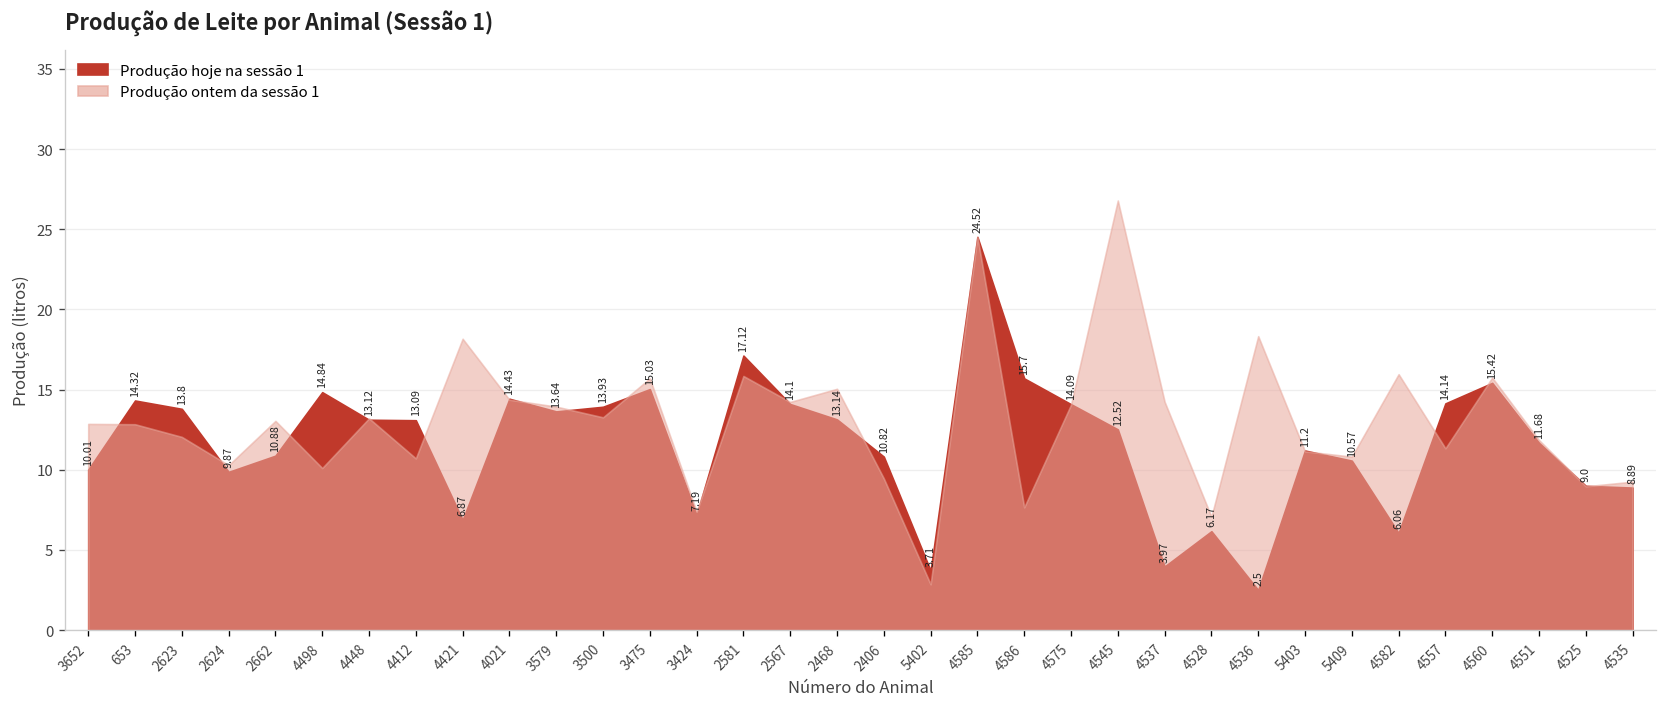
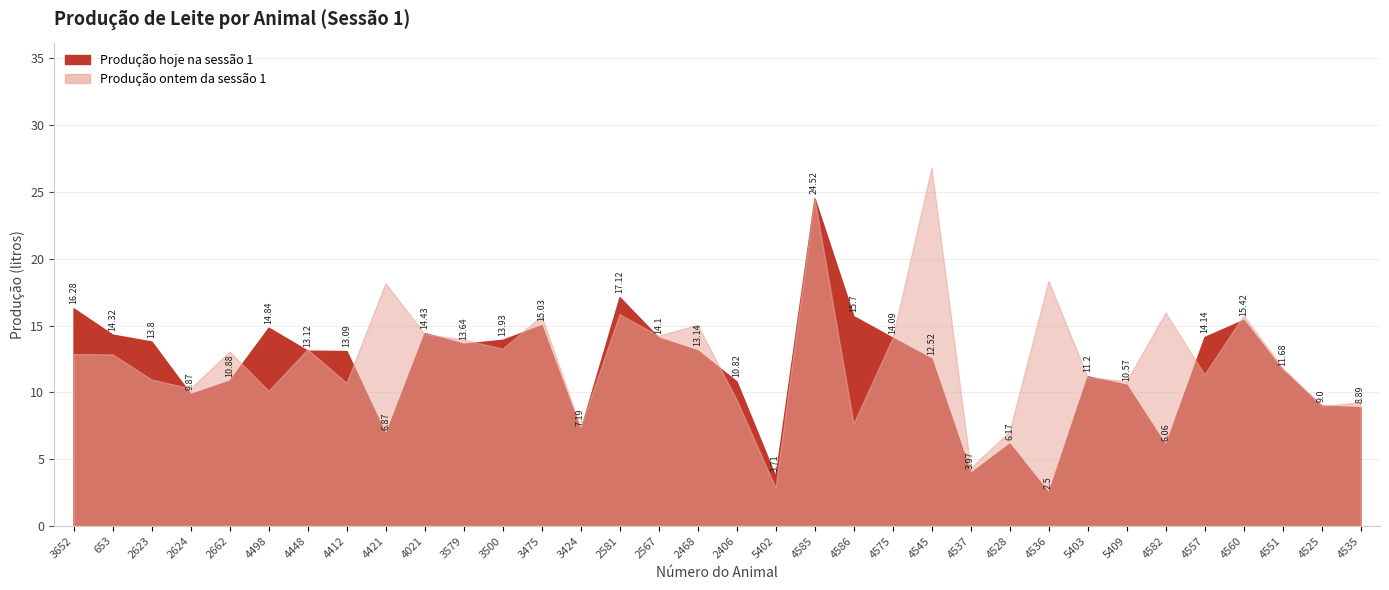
Produção hoje na sessão 1, 3652: 10.01 -> 16.28
Produção ontem da sessão 1, 2623: 12.1 -> 11.0
Produção ontem da sessão 1, 4537: 14.2 -> 4.3
